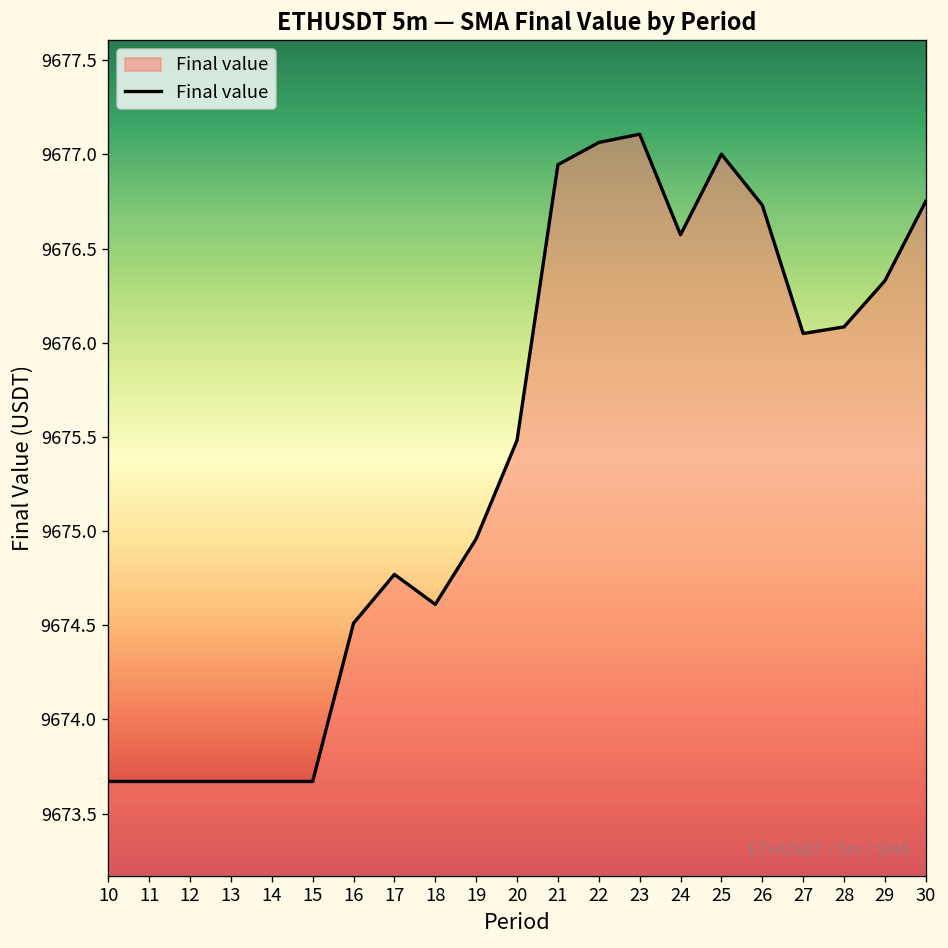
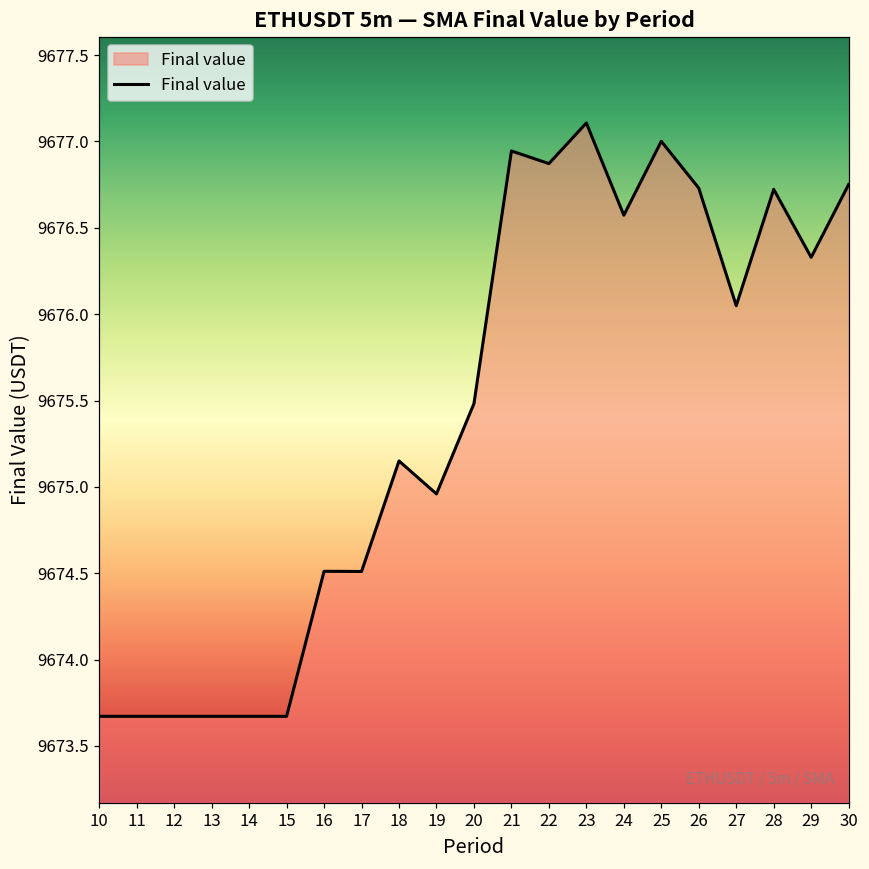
17: 9674.77 -> 9674.51
18: 9674.61 -> 9675.15
22: 9677.06 -> 9676.87
28: 9676.08 -> 9676.72
